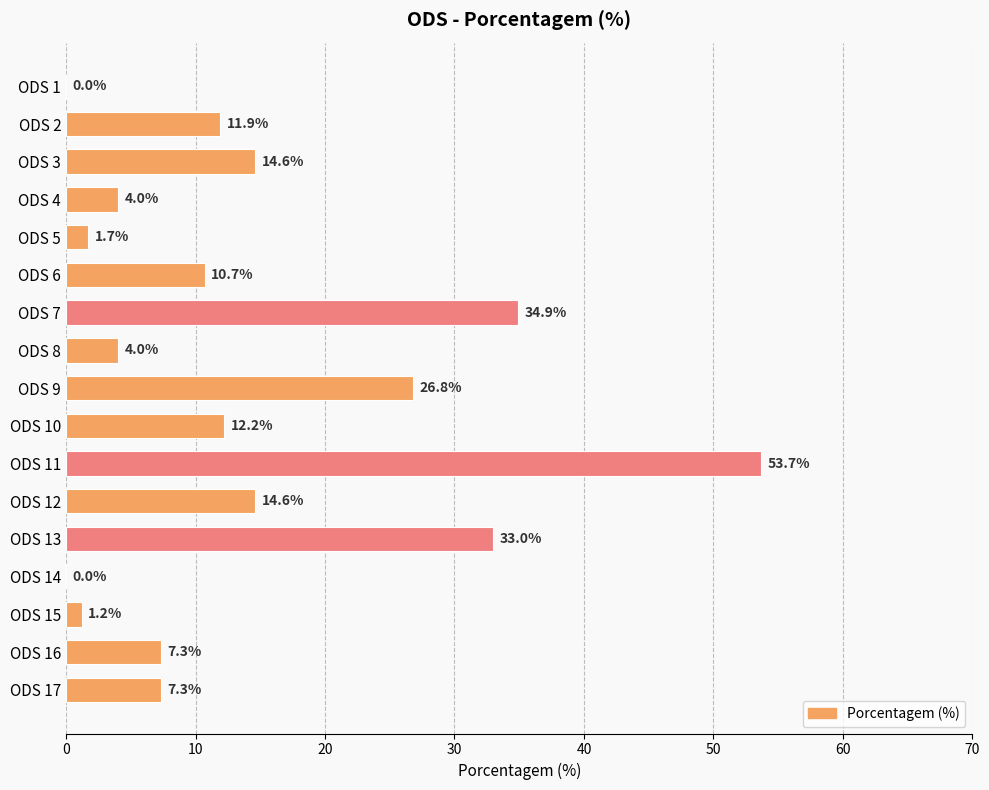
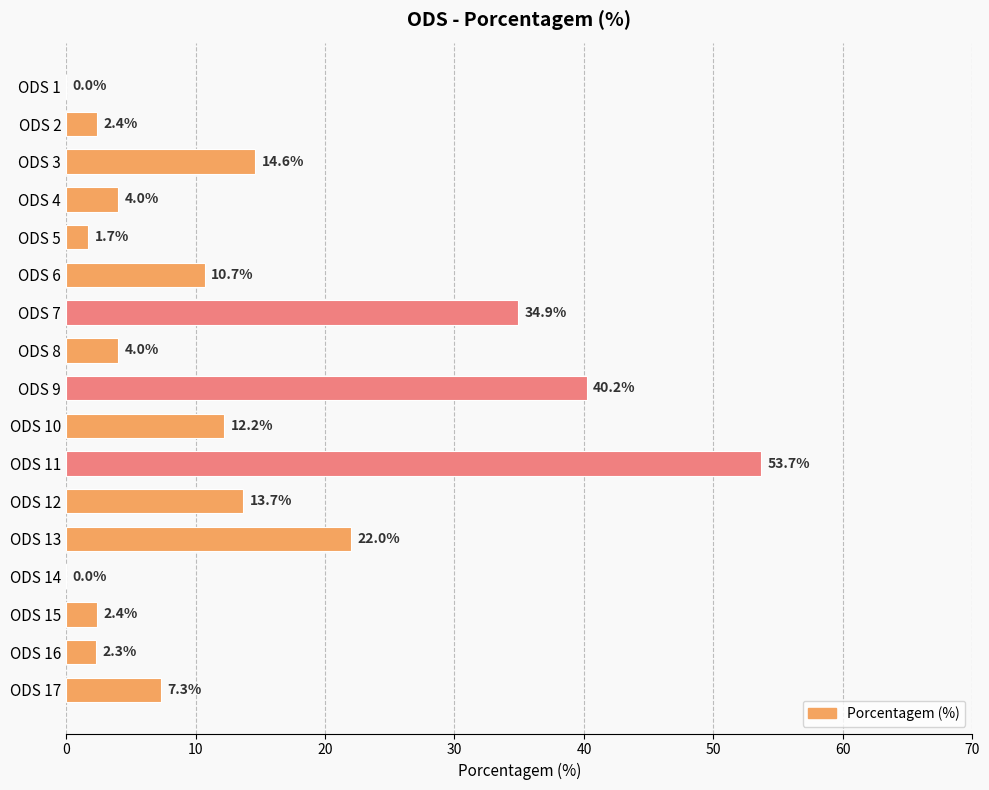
ODS 2: 11.9% -> 2.4%
ODS 9: 26.8% -> 40.2%
ODS 12: 14.6% -> 13.7%
ODS 13: 33.0% -> 22.0%
ODS 15: 1.2% -> 2.4%
ODS 16: 7.3% -> 2.3%
